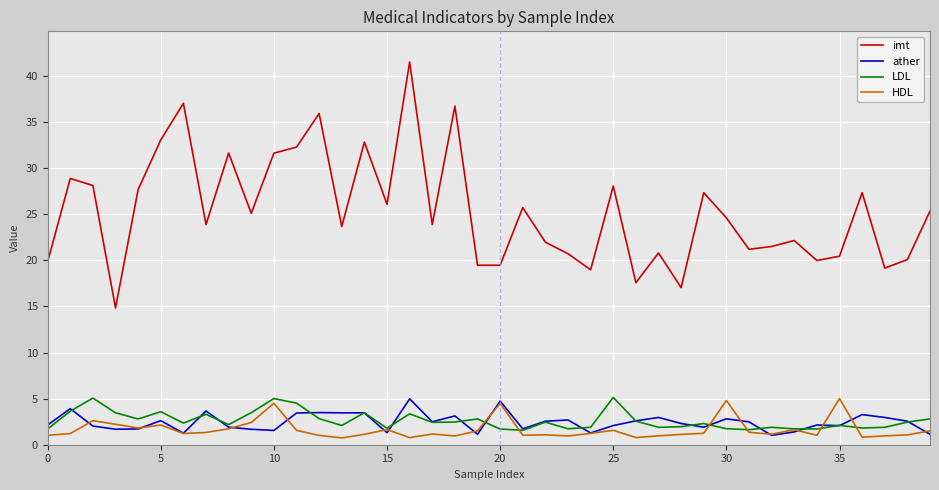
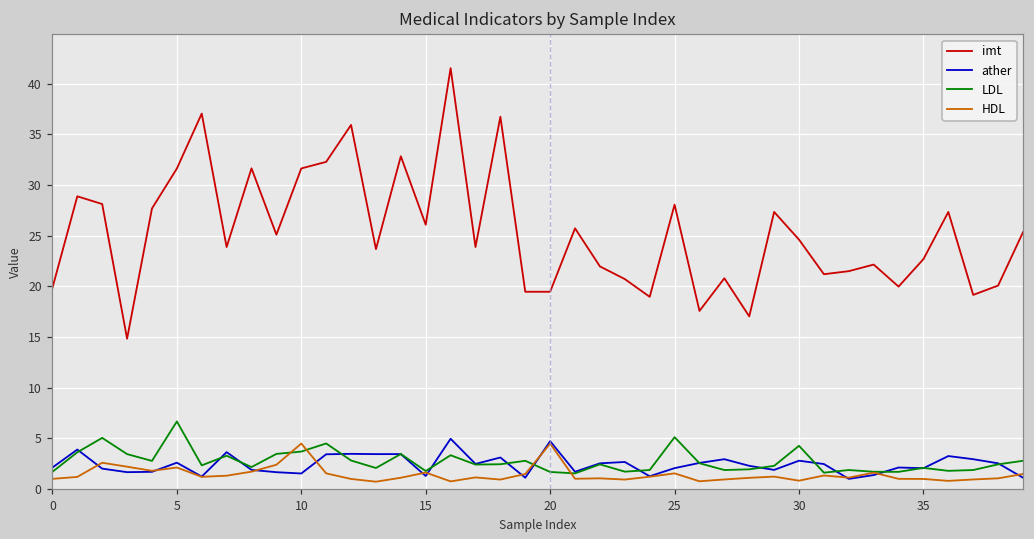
imt, 5: 33 -> 32
LDL, 5: 4 -> 7
LDL, 10: 5 -> 4
LDL, 30: 2 -> 4
HDL, 30: 5 -> 1
imt, 35: 20 -> 23
HDL, 35: 5 -> 1
